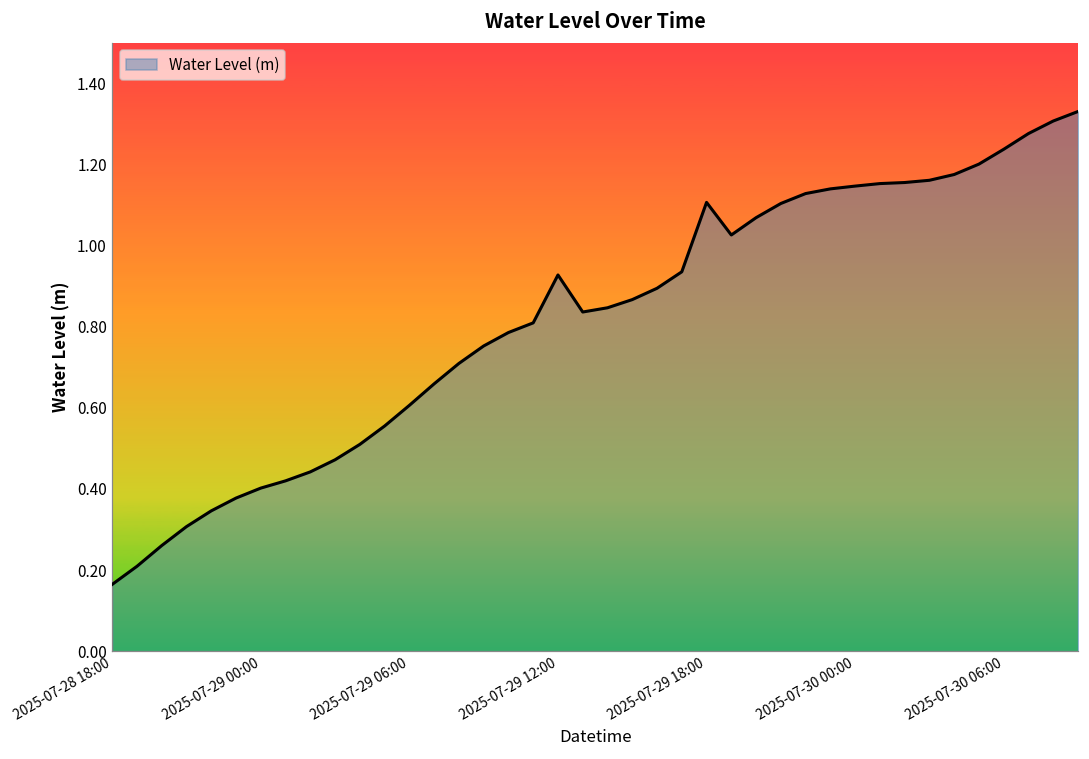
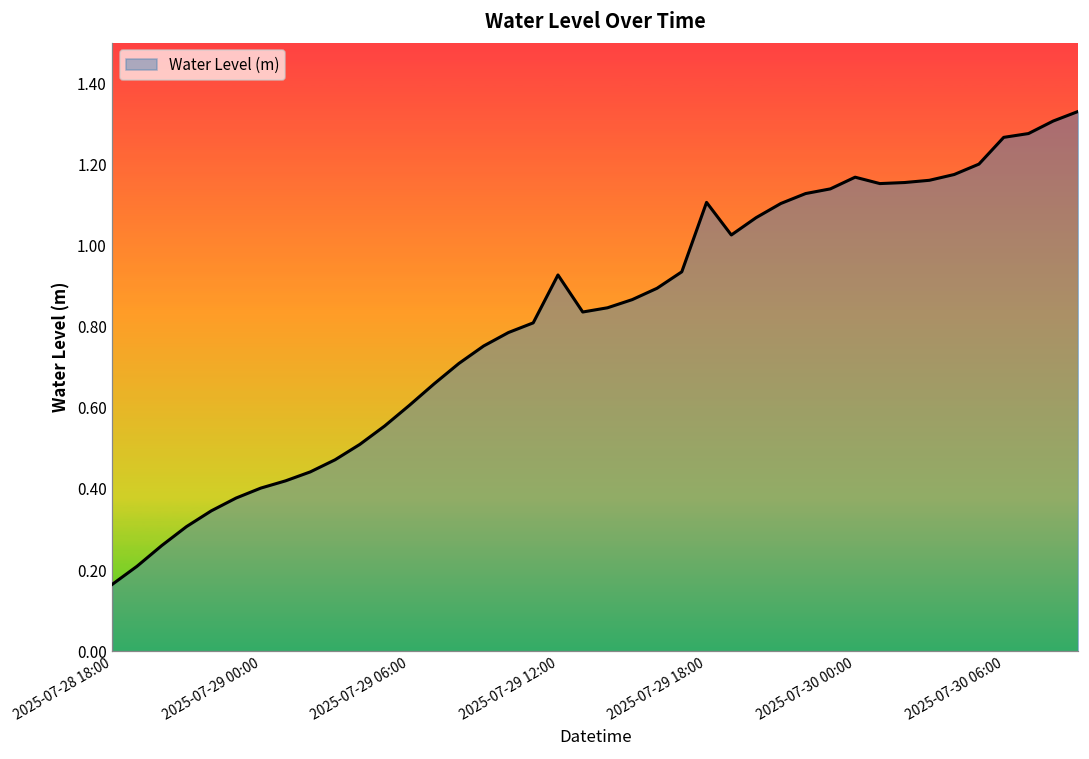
2025-07-30 00:00: 1.15 -> 1.17
2025-07-30 06:00: 1.24 -> 1.27
